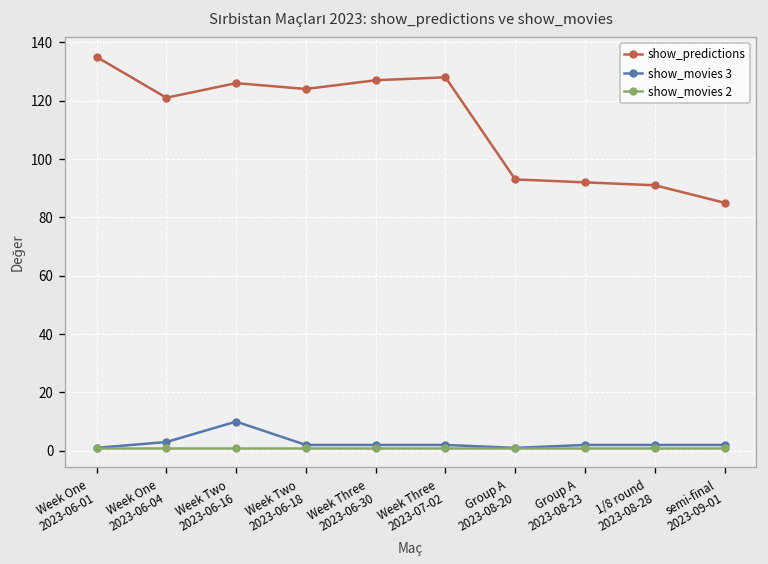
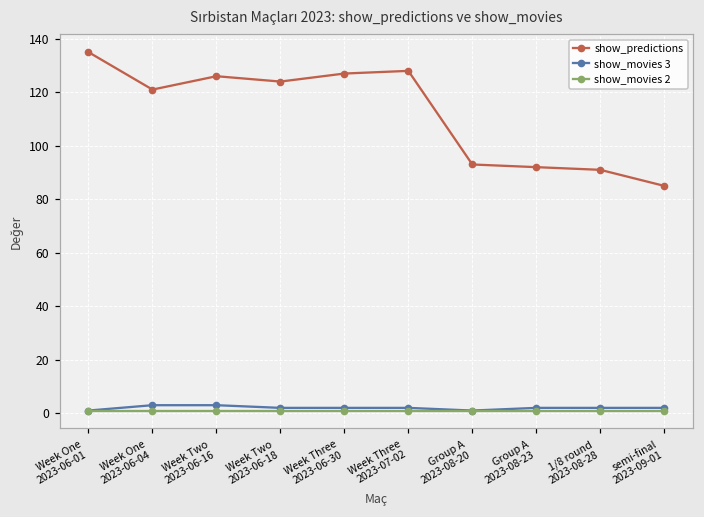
show_movies 3, Week Two 2023-06-16: 10 -> 3
